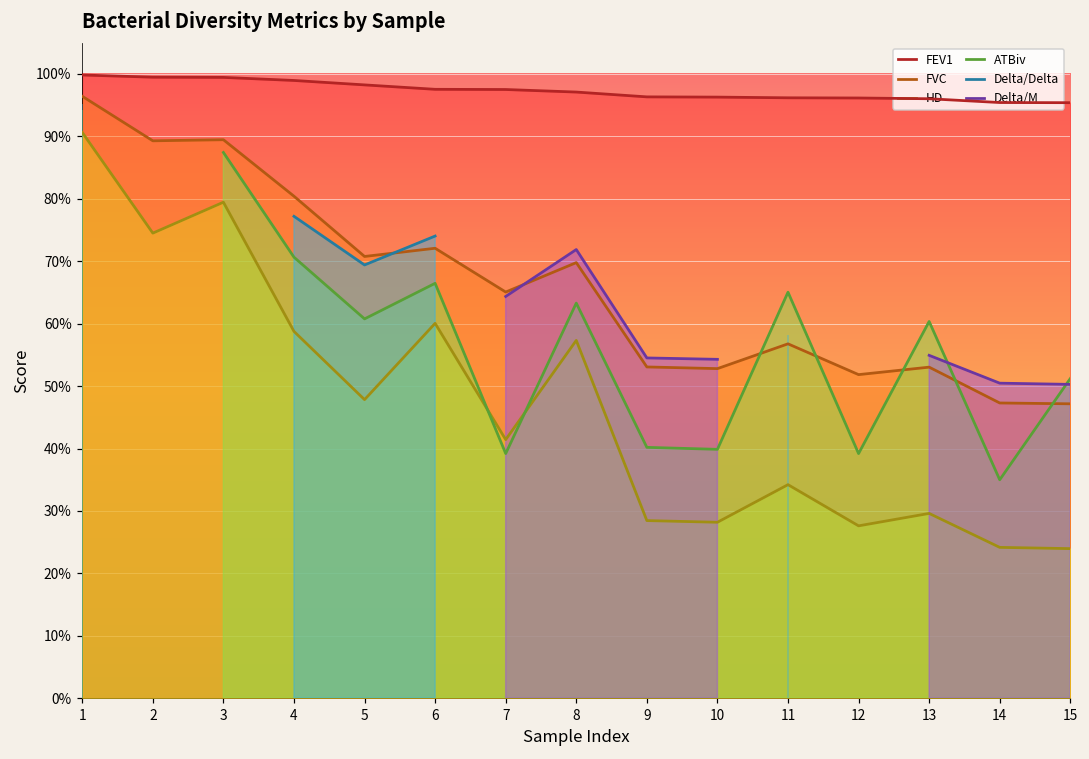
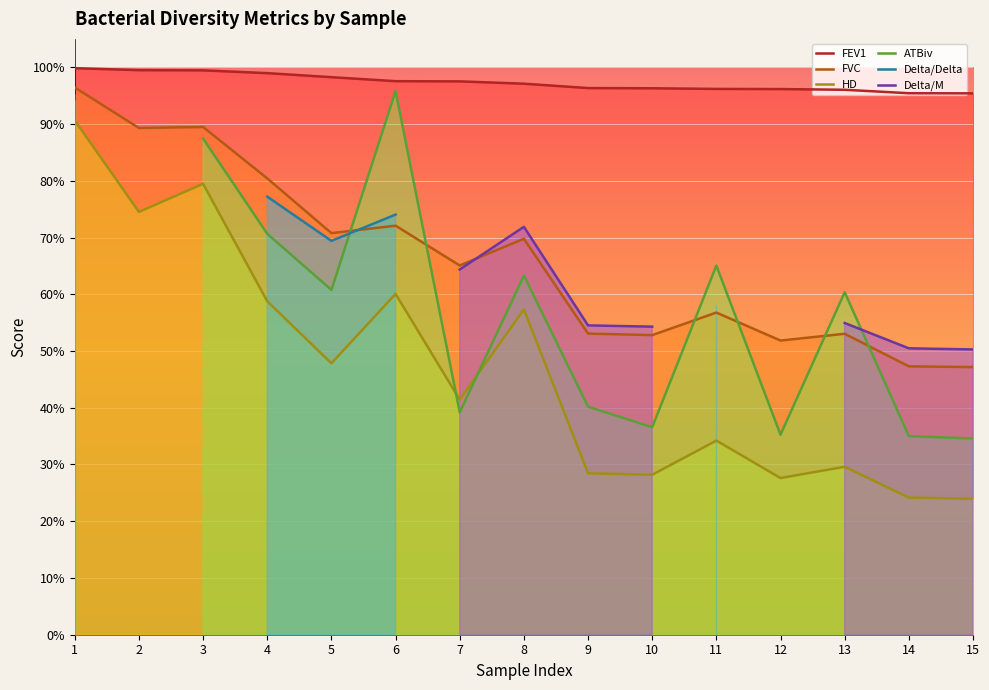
ATBiv, 6: 66% -> 96%
ATBiv, 10: 40% -> 37%
ATBiv, 12: 39% -> 35%
ATBiv, 15: 51% -> 35%
